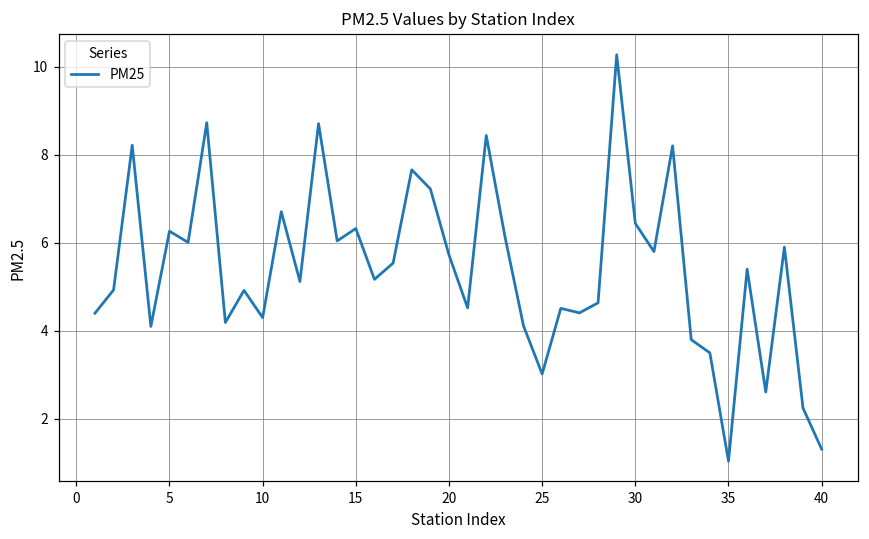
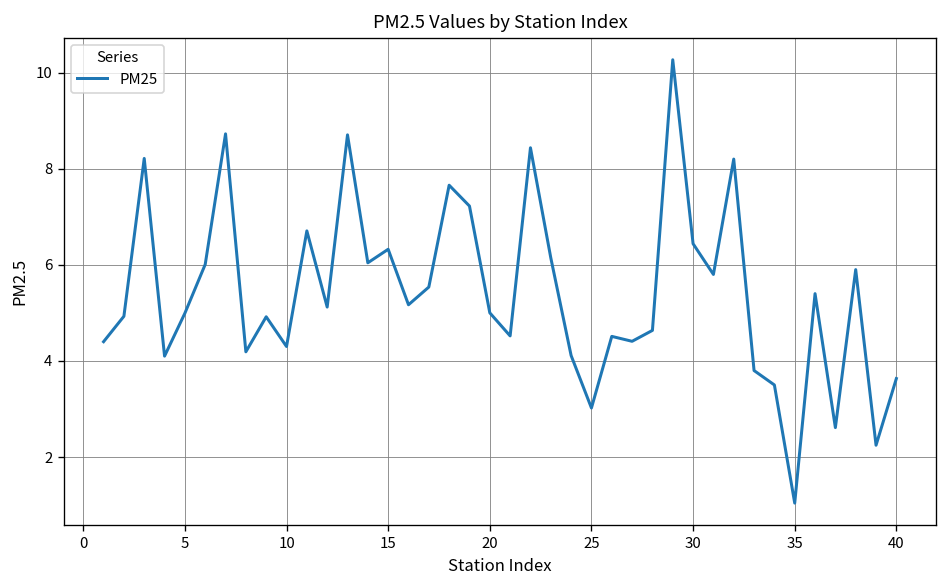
5: 6.3 -> 5.0
20: 5.7 -> 5.0
40: 1.3 -> 3.6
